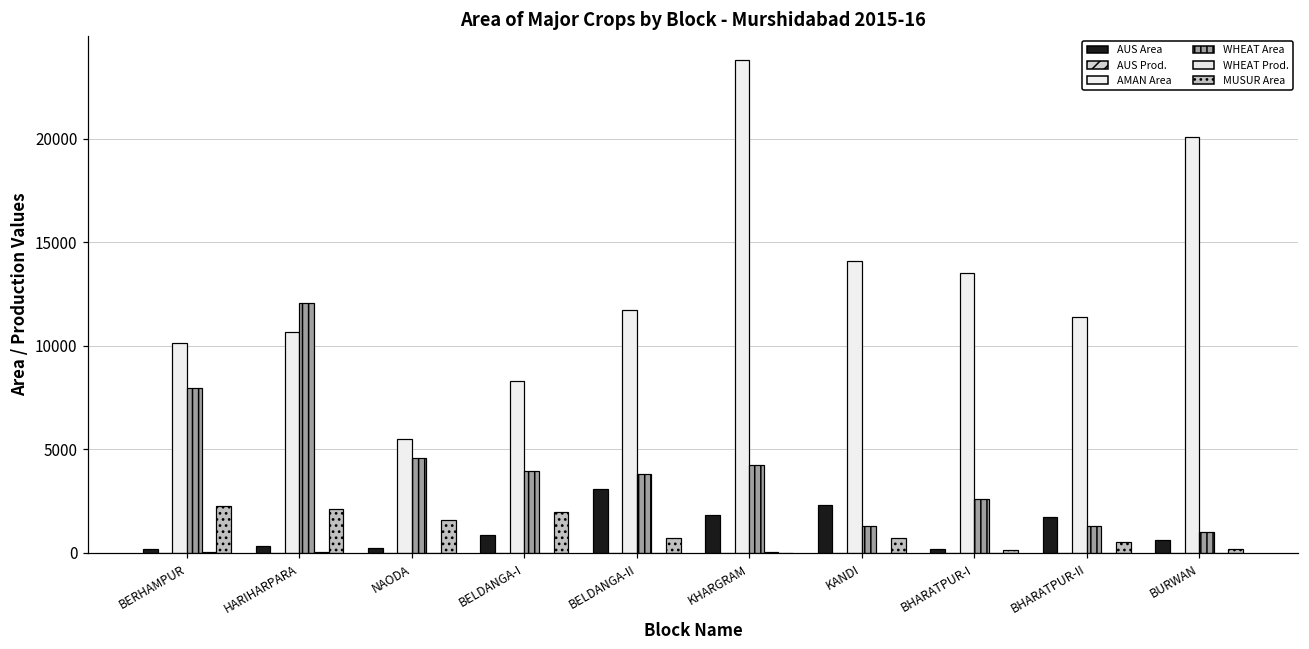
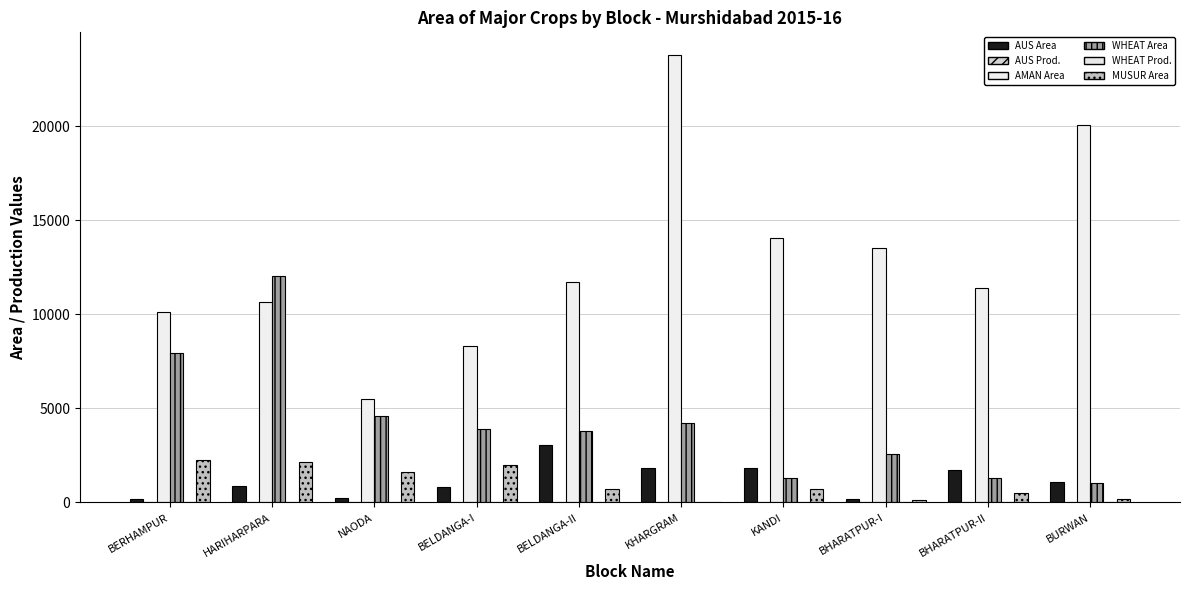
AUS Area, HARIHARPARA: 300 -> 800
AUS Area, KANDI: 2300 -> 1800
AUS Area, BURWAN: 600 -> 1100
